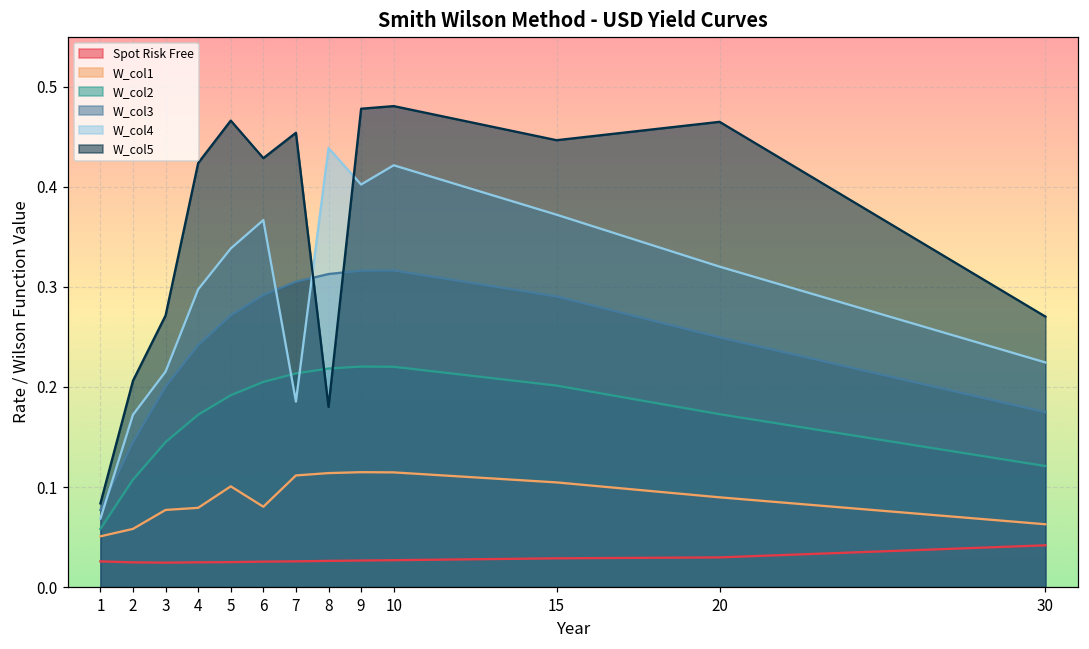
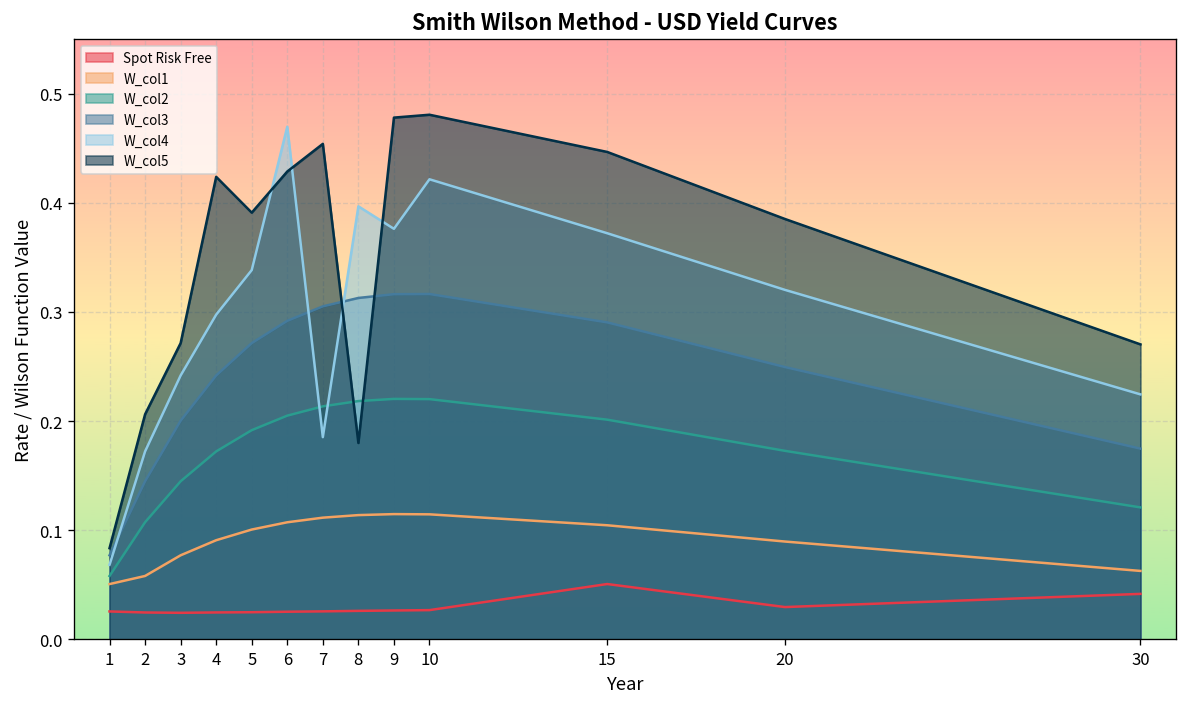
W_col4, 3: 0.22 -> 0.24
W_col1, 4: 0.08 -> 0.09
W_col5, 5: 0.47 -> 0.39
W_col1, 6: 0.08 -> 0.11
W_col4, 6: 0.37 -> 0.47
W_col4, 8: 0.44 -> 0.40
W_col4, 9: 0.40 -> 0.38
Spot Risk Free, 15: 0.03 -> 0.05
W_col5, 20: 0.46 -> 0.39
